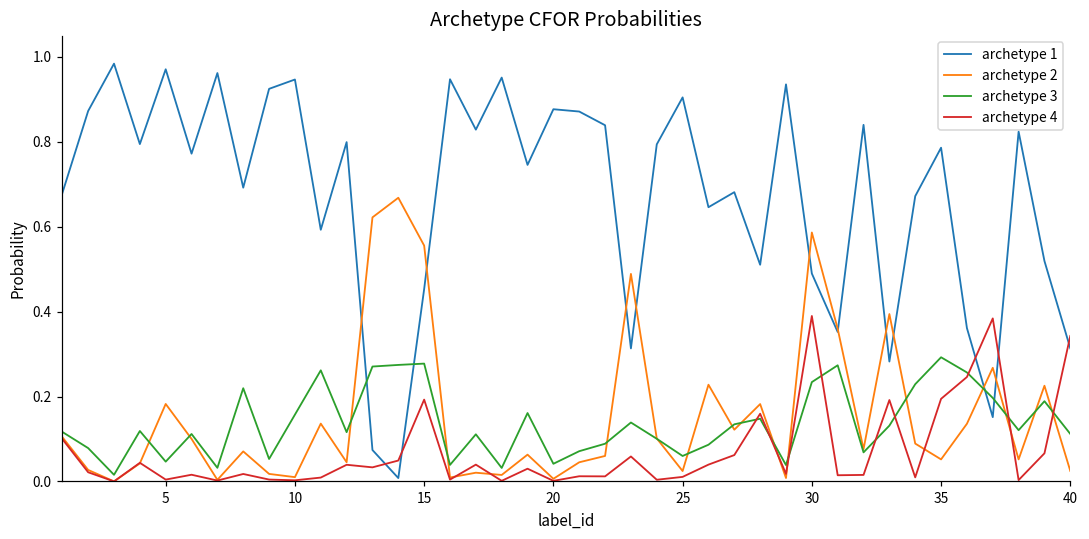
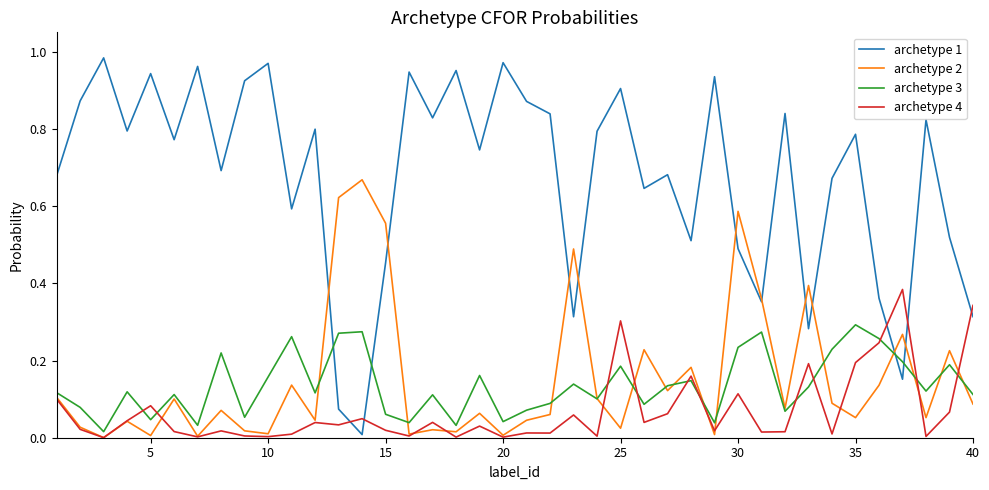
archetype 1, 5: 0.97 -> 0.94
archetype 2, 5: 0.18 -> 0.01
archetype 4, 5: 0.00 -> 0.08
archetype 1, 10: 0.95 -> 0.97
archetype 3, 15: 0.28 -> 0.06
archetype 4, 15: 0.19 -> 0.02
archetype 1, 20: 0.88 -> 0.97
archetype 3, 25: 0.06 -> 0.19
archetype 4, 25: 0.01 -> 0.30
archetype 4, 30: 0.39 -> 0.11
archetype 2, 40: 0.02 -> 0.09
